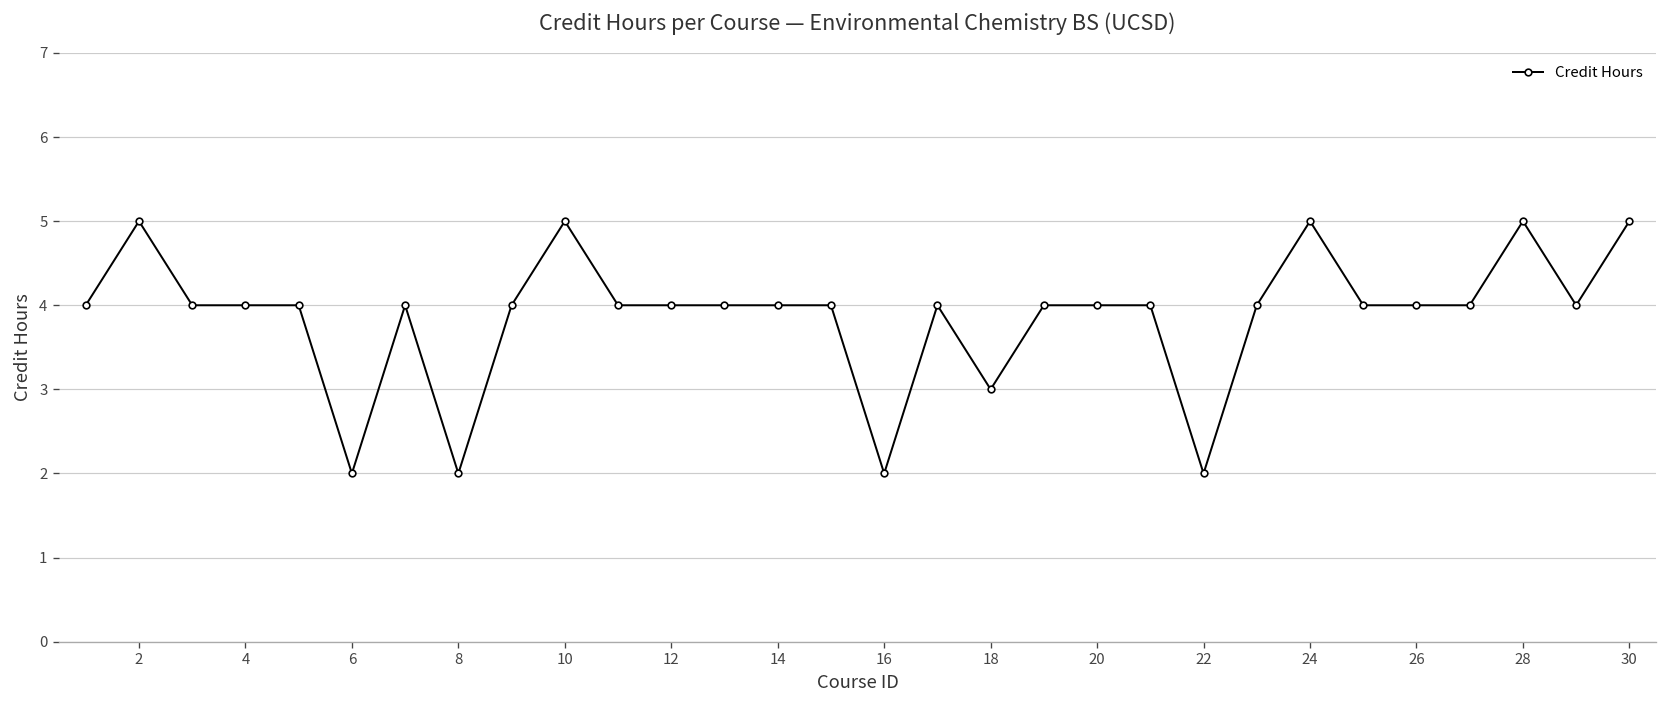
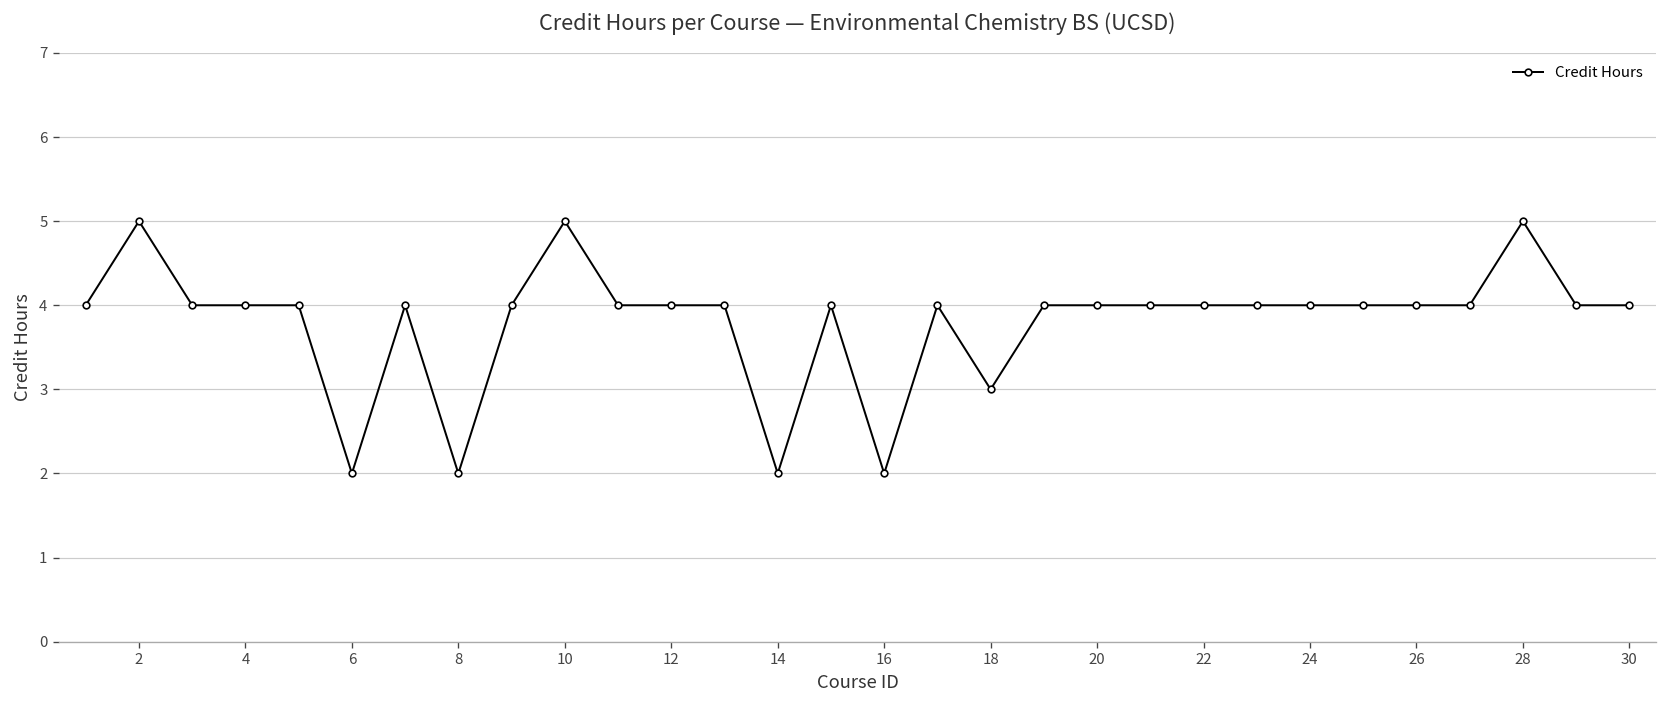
14: 4 -> 2
22: 2 -> 4
24: 5 -> 4
30: 5 -> 4
